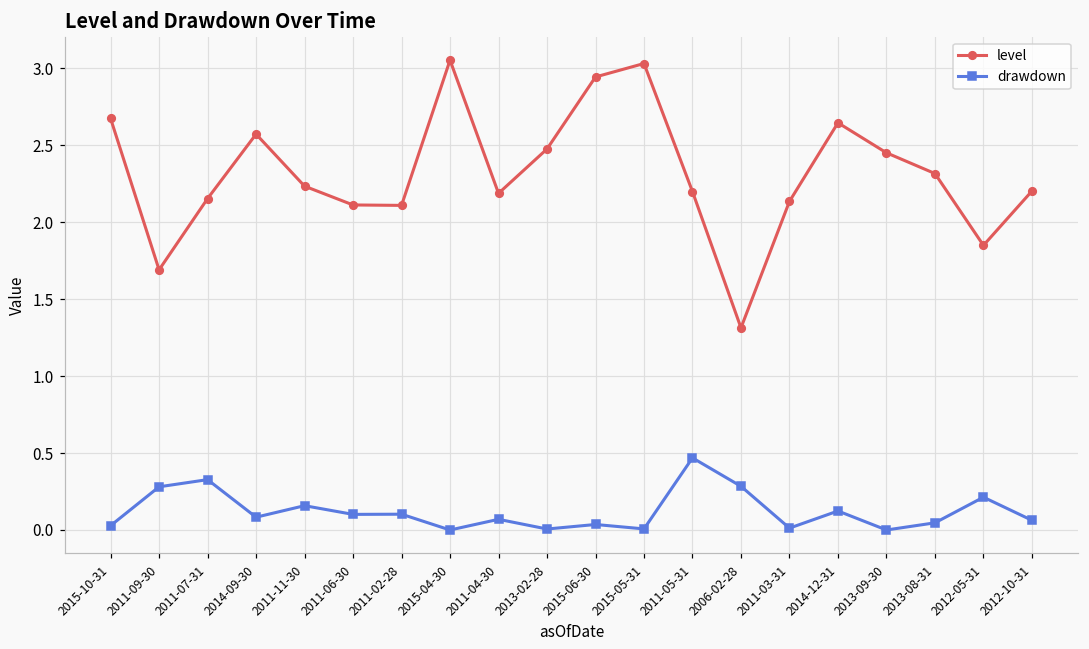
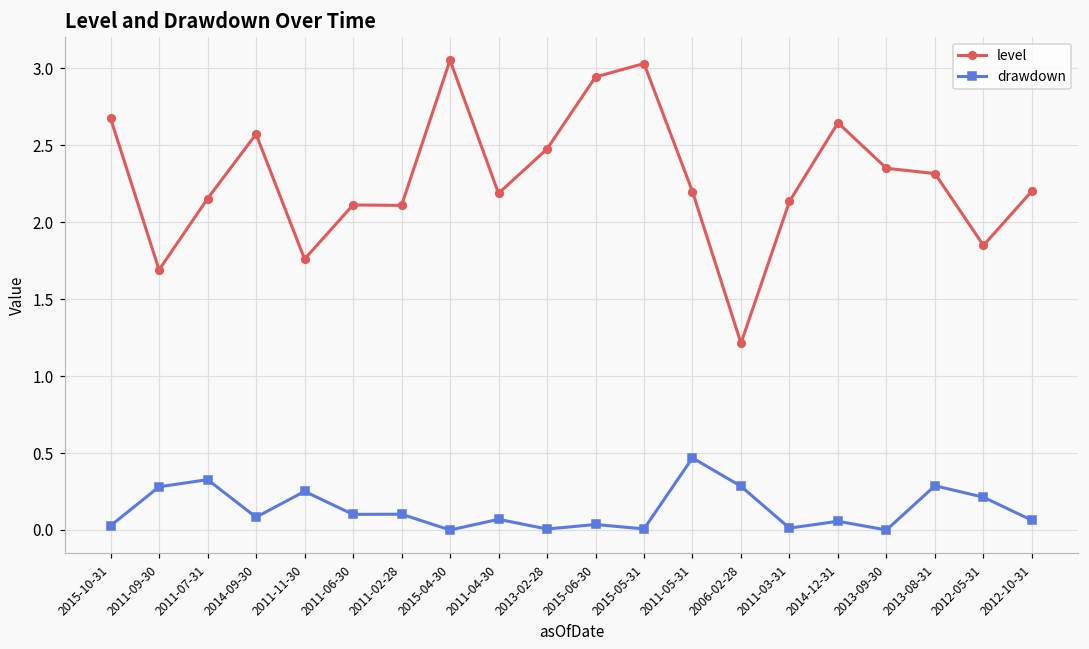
level, 2011-11-30: 2.23 -> 1.76
drawdown, 2011-11-30: 0.16 -> 0.25
level, 2006-02-28: 1.31 -> 1.21
drawdown, 2014-12-31: 0.12 -> 0.06
level, 2013-09-30: 2.45 -> 2.35
drawdown, 2013-08-31: 0.05 -> 0.29
